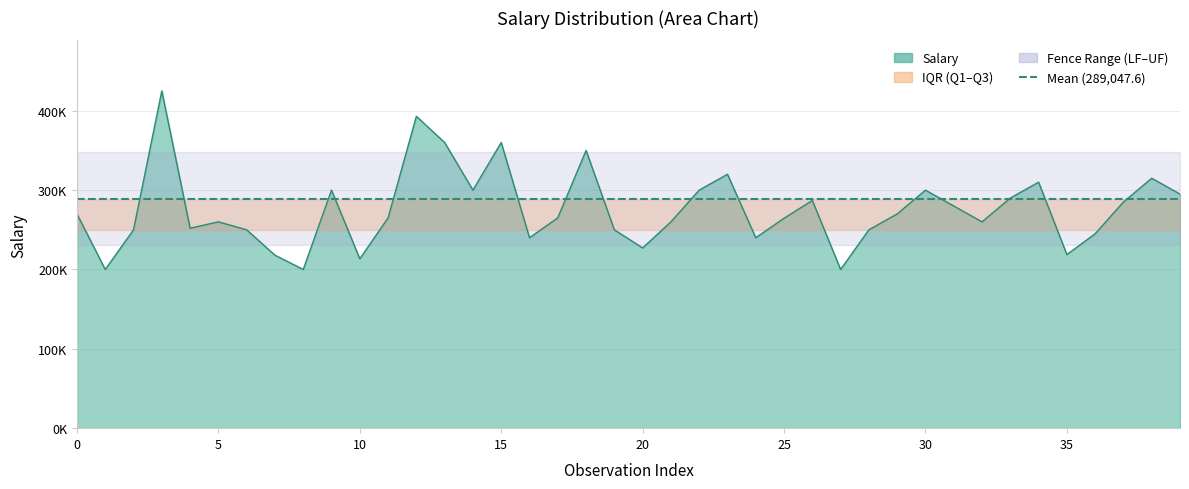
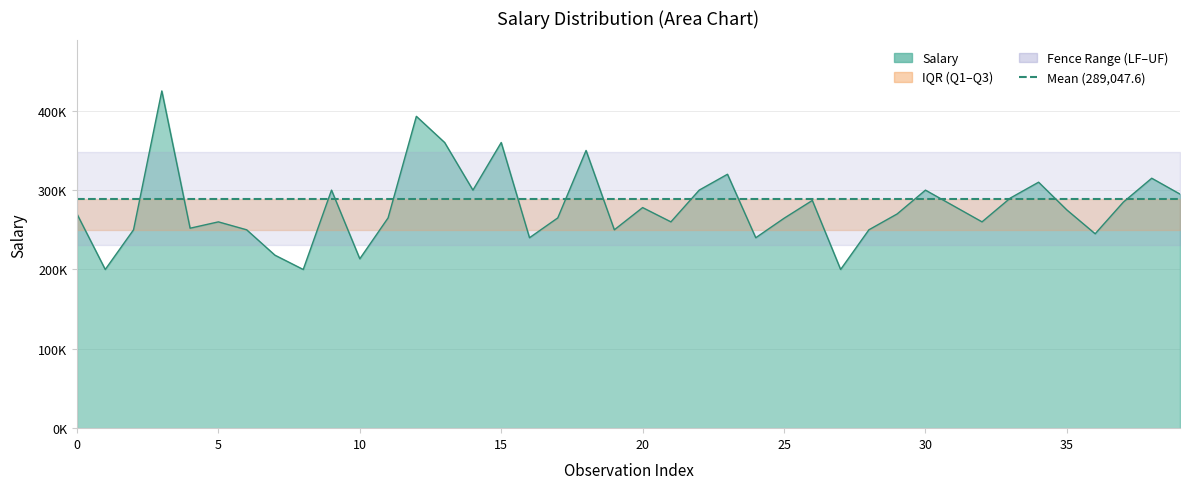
Salary, 20: 230000 -> 280000
Salary, 35: 220000 -> 280000
